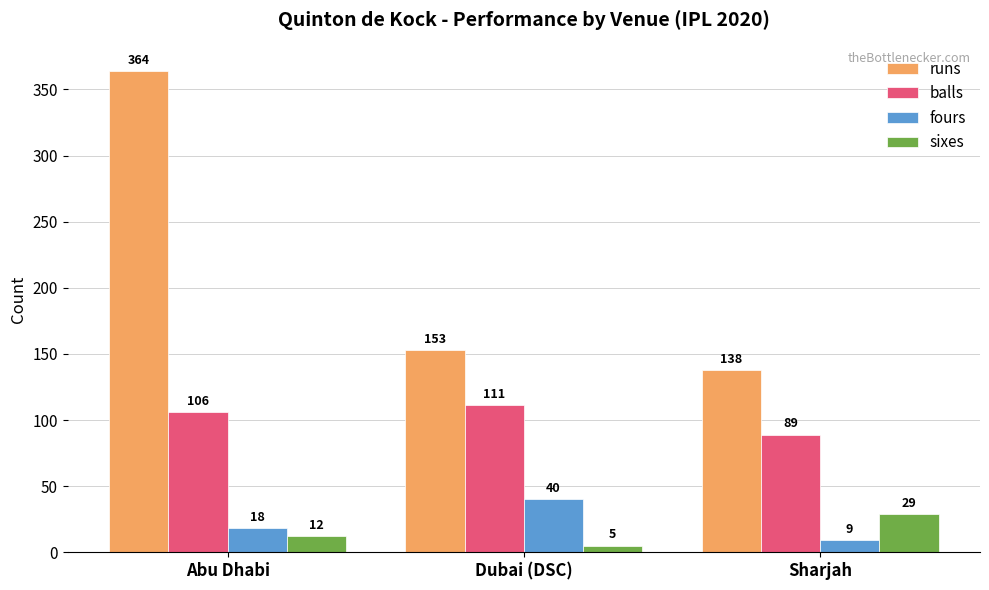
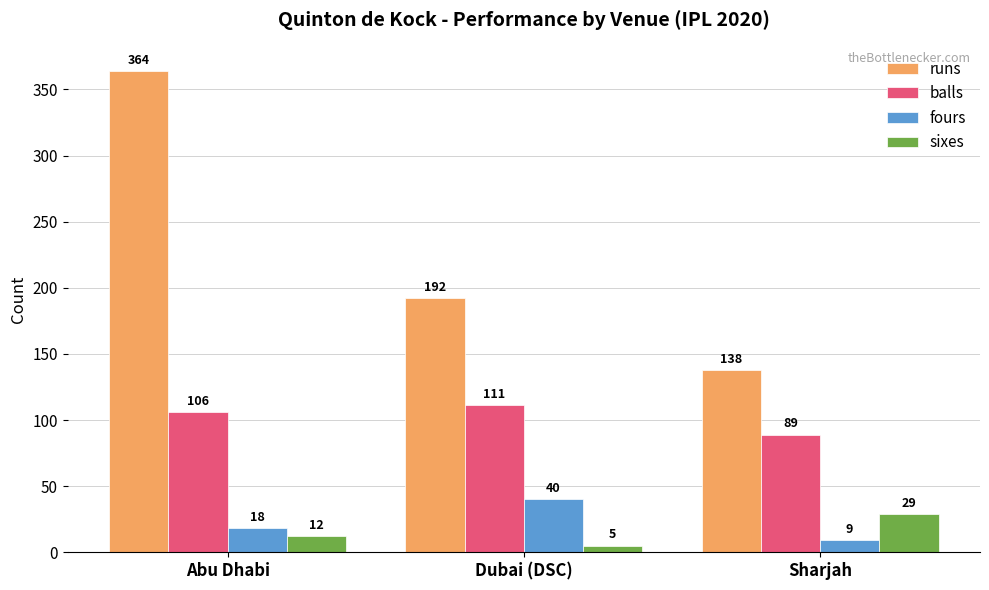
runs, Dubai (DSC): 153 -> 192
